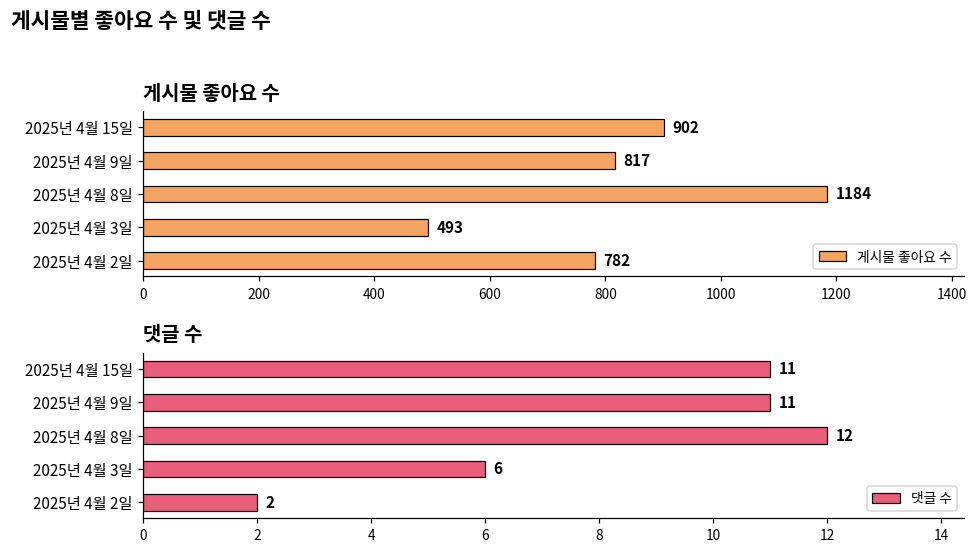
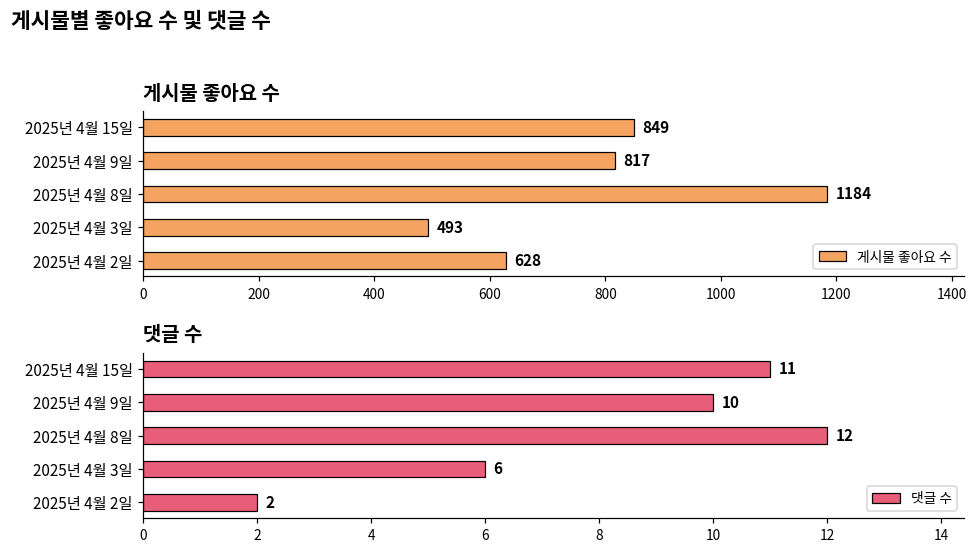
게시물 좋아요 수, 2025년 4월 15일: 902 -> 849
게시물 좋아요 수, 2025년 4월 2일: 782 -> 628
댓글 수, 2025년 4월 9일: 11 -> 10
